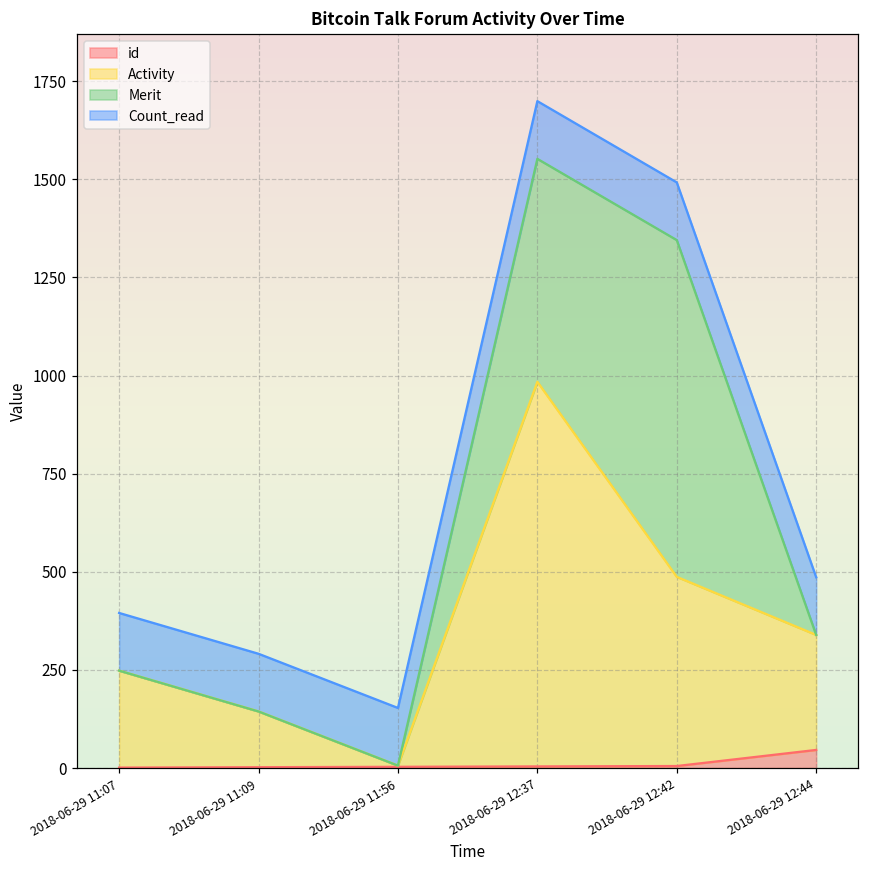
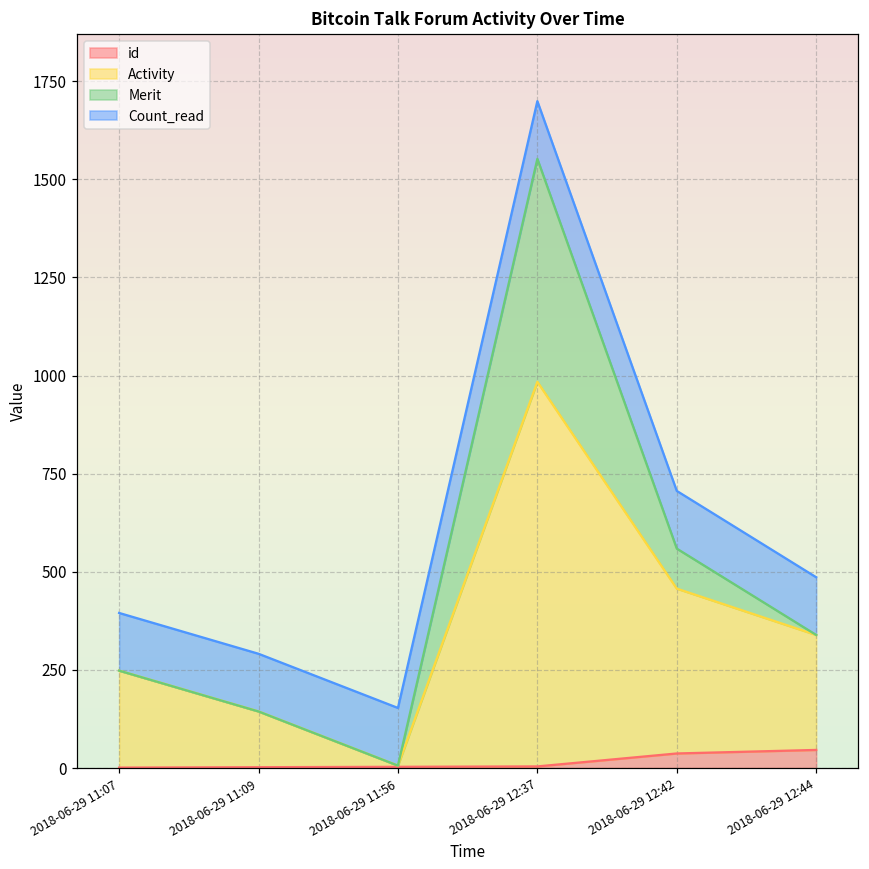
id, 2018-06-29 12:42: 10 -> 40
Activity, 2018-06-29 12:42: 480 -> 420
Merit, 2018-06-29 12:42: 860 -> 100
